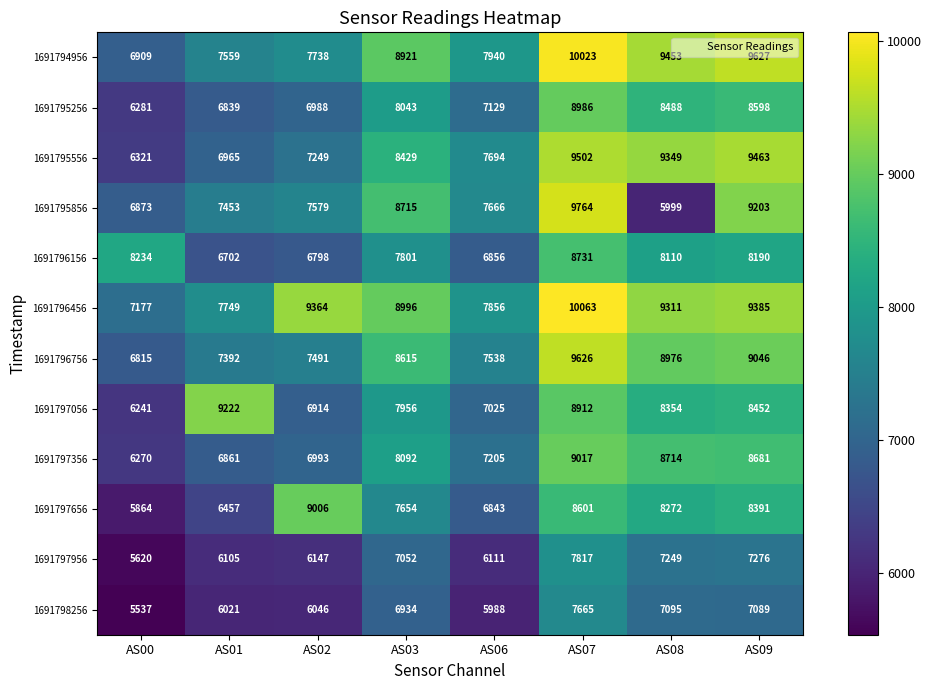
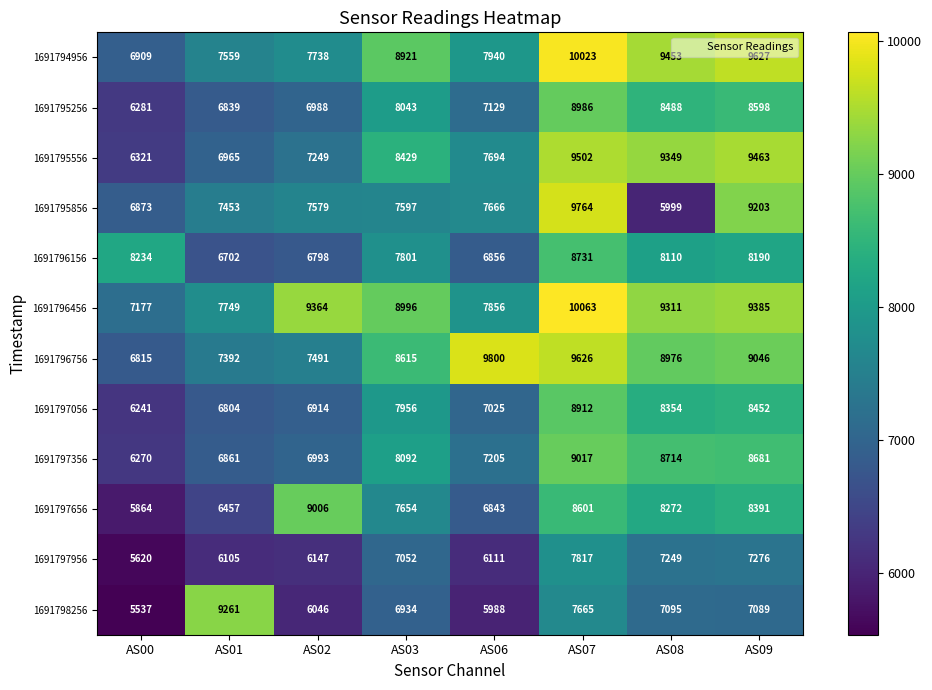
1691795856, AS03: 8715 -> 7597
1691796756, AS06: 7538 -> 9800
1691797056, AS01: 9222 -> 6804
1691798256, AS01: 6021 -> 9261
